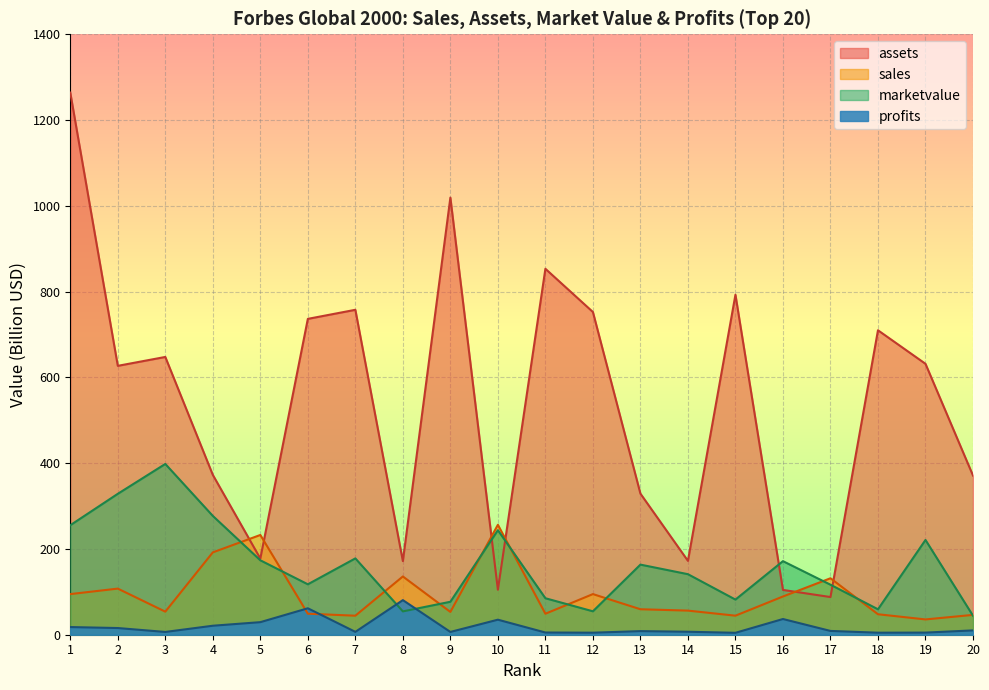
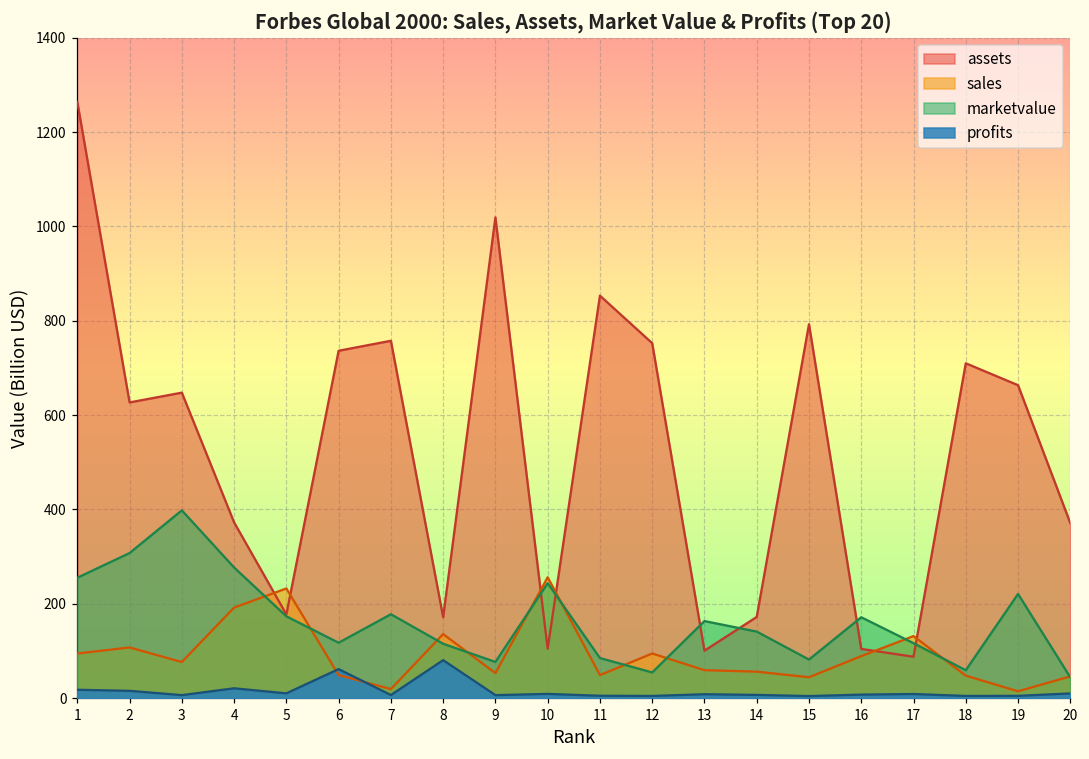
marketvalue, 2: 330 -> 310
sales, 3: 50 -> 80
profits, 5: 30 -> 10
sales, 7: 40 -> 20
marketvalue, 8: 50 -> 120
profits, 10: 40 -> 10
assets, 13: 330 -> 100
profits, 16: 40 -> 10
assets, 19: 630 -> 660
sales, 19: 40 -> 10
